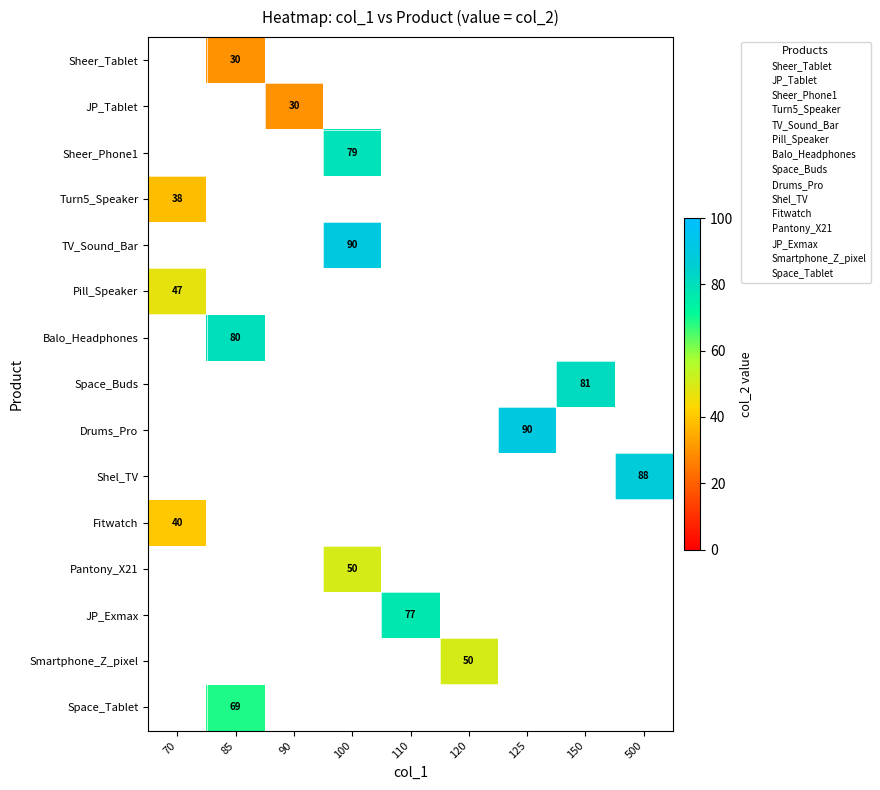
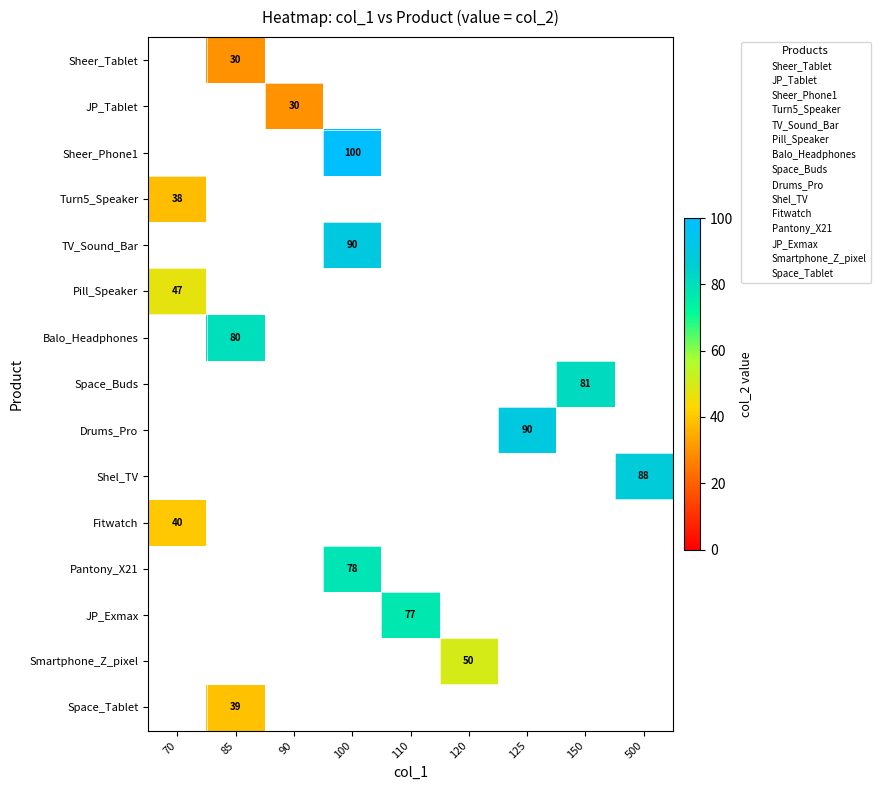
Sheer_Phone1, 100: 79 -> 100
Pantony_X21, 100: 50 -> 78
Space_Tablet, 85: 69 -> 39
